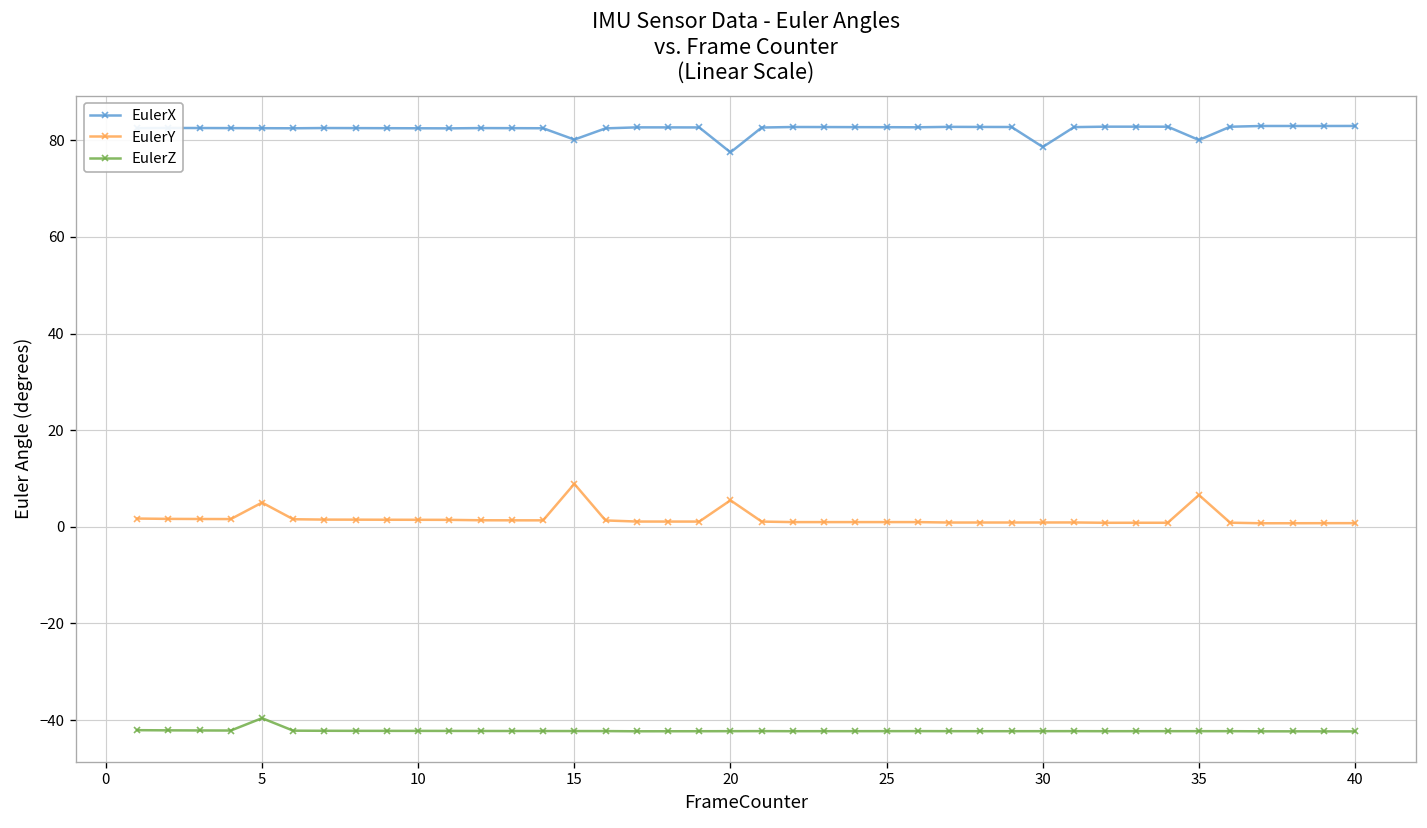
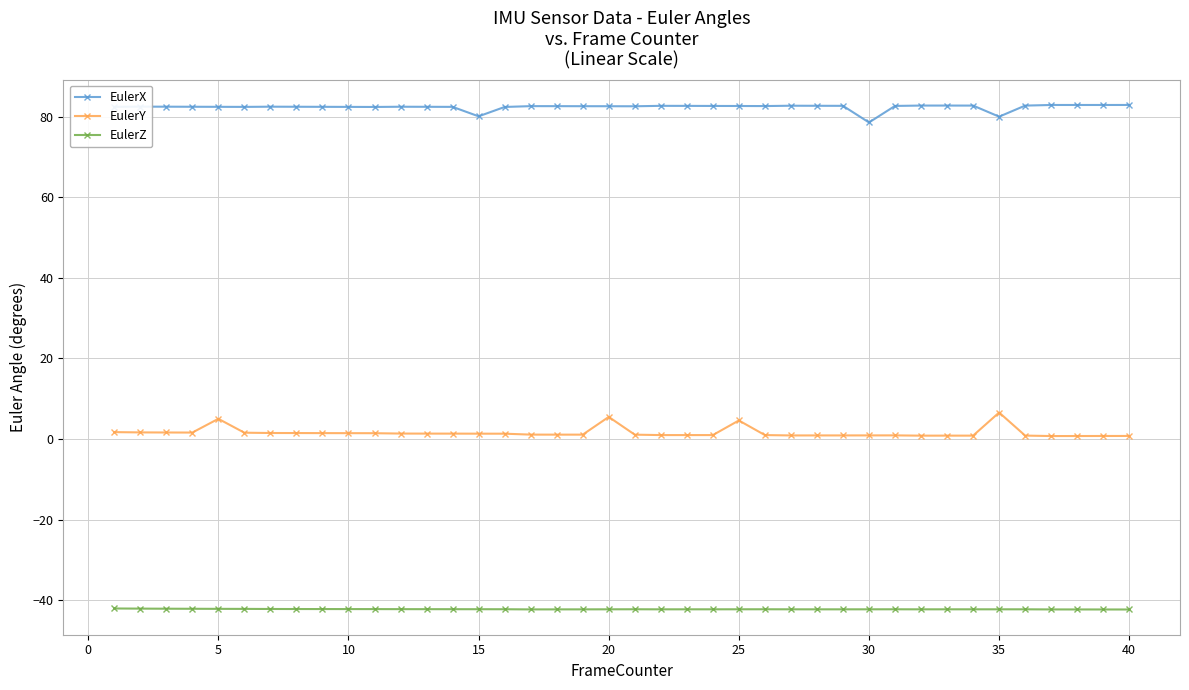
EulerZ, 5: -40 -> -42
EulerY, 15: 9 -> 1
EulerX, 20: 77 -> 83
EulerY, 25: 1 -> 5
